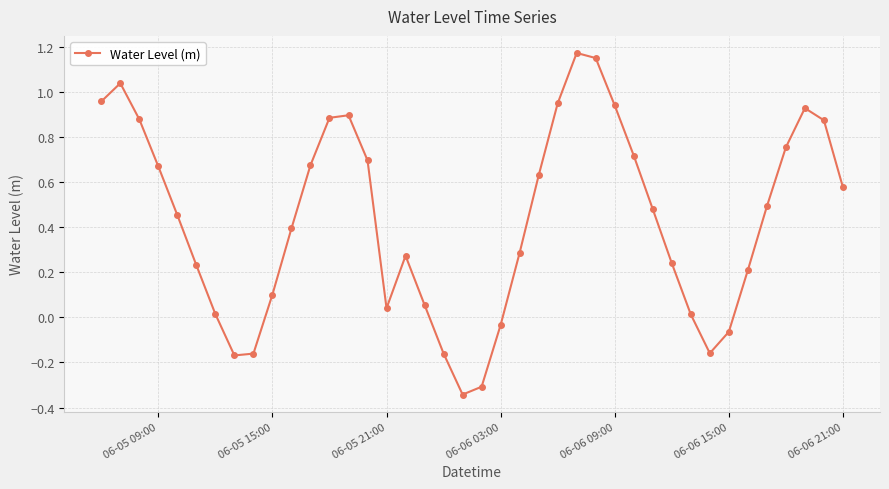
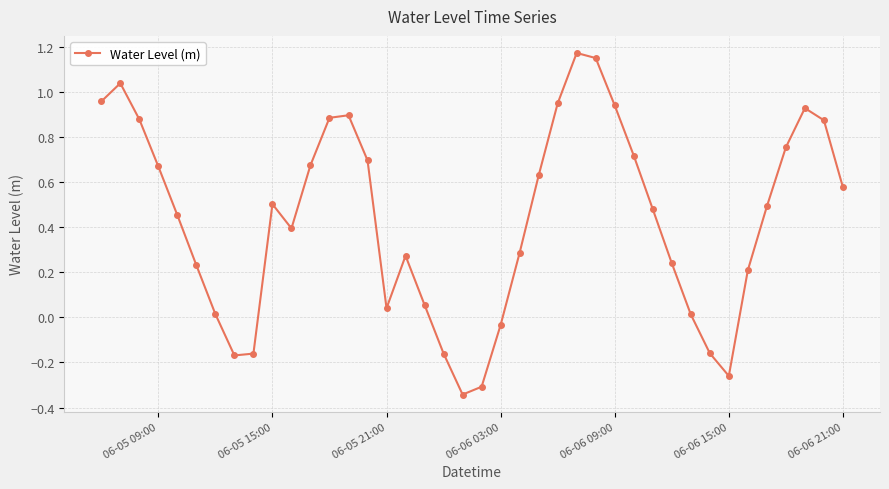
06-05 15:00: 0.10 -> 0.50
06-06 15:00: -0.06 -> -0.26
